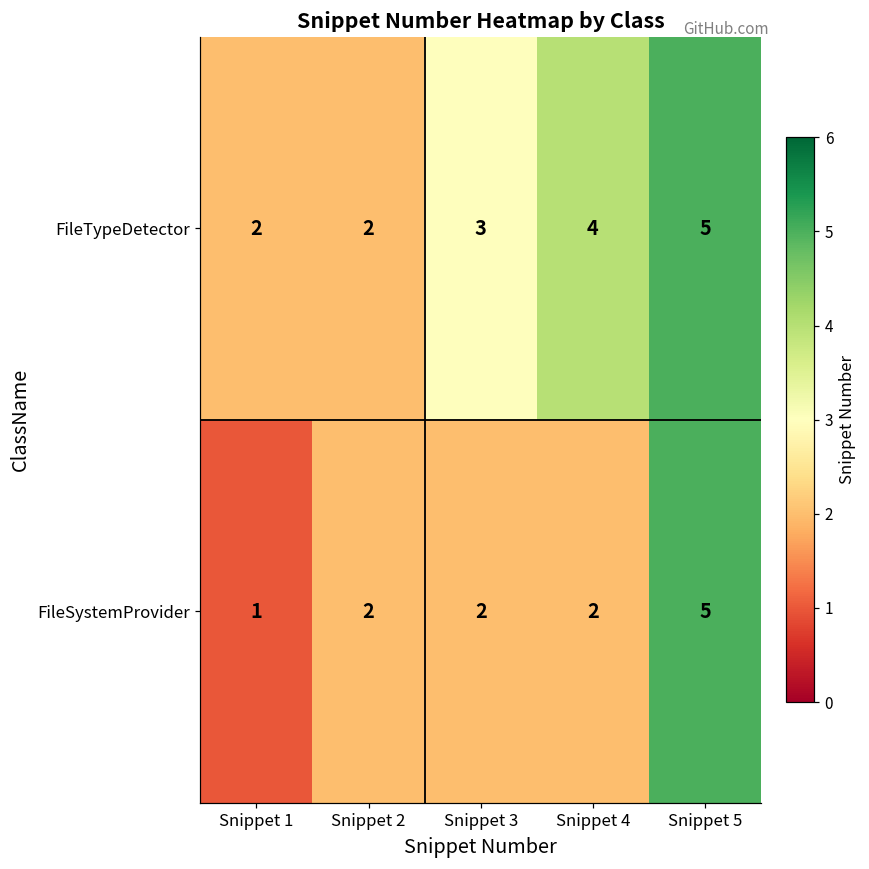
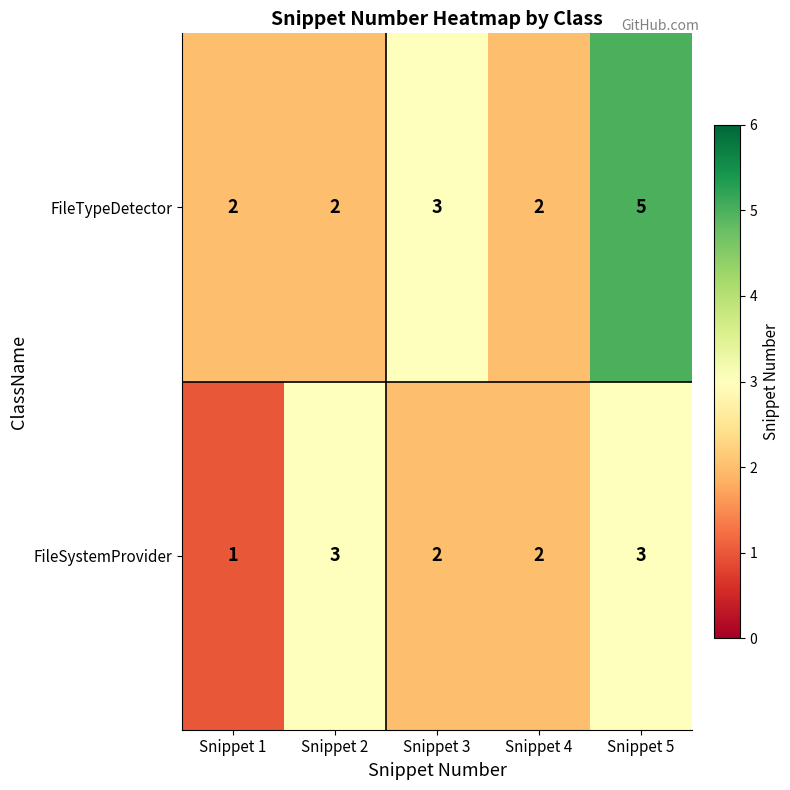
FileTypeDetector, Snippet 4: 4 -> 2
FileSystemProvider, Snippet 2: 2 -> 3
FileSystemProvider, Snippet 5: 5 -> 3
